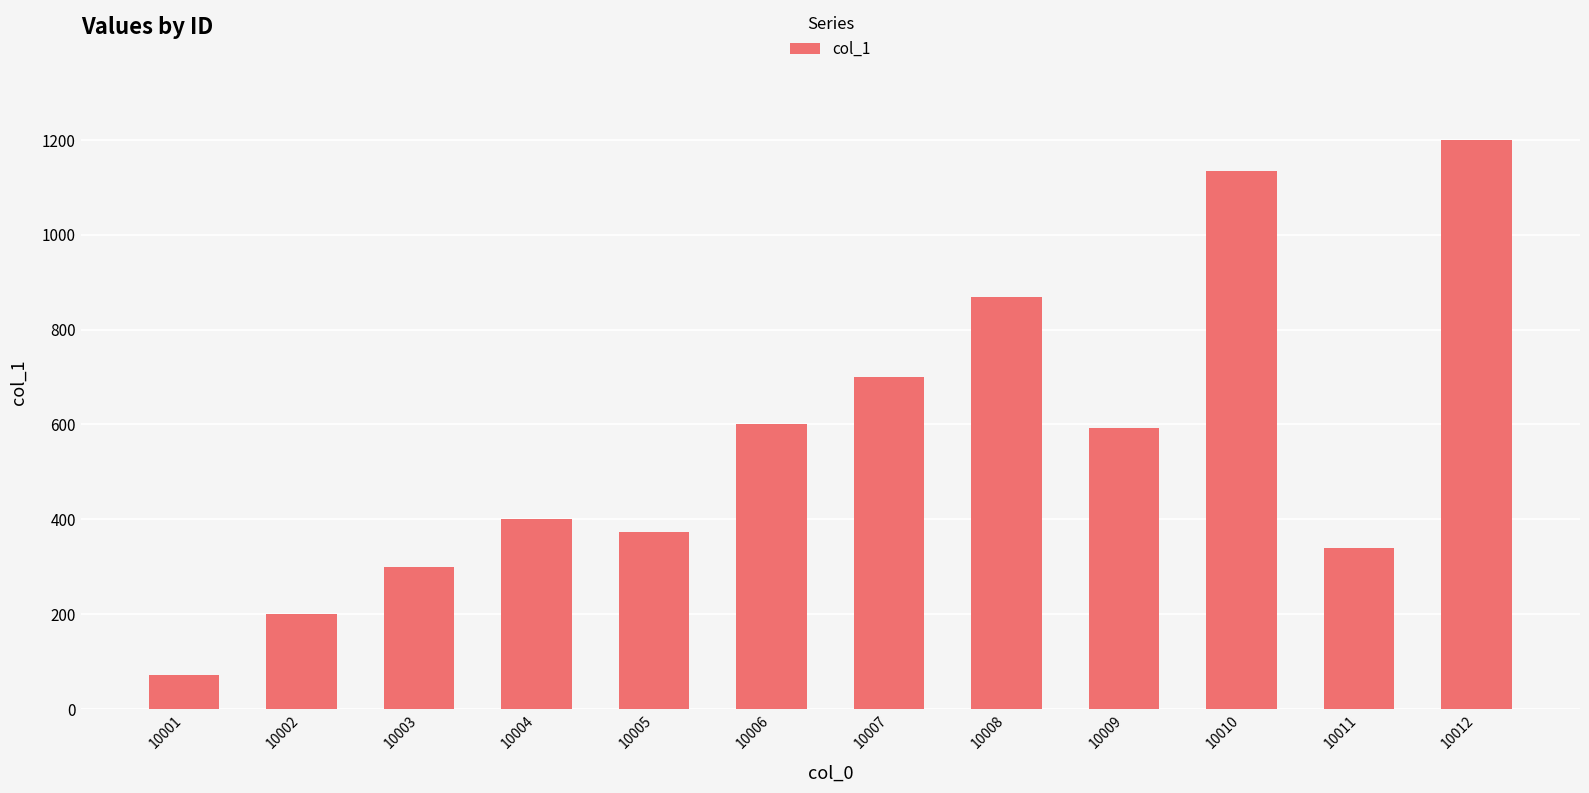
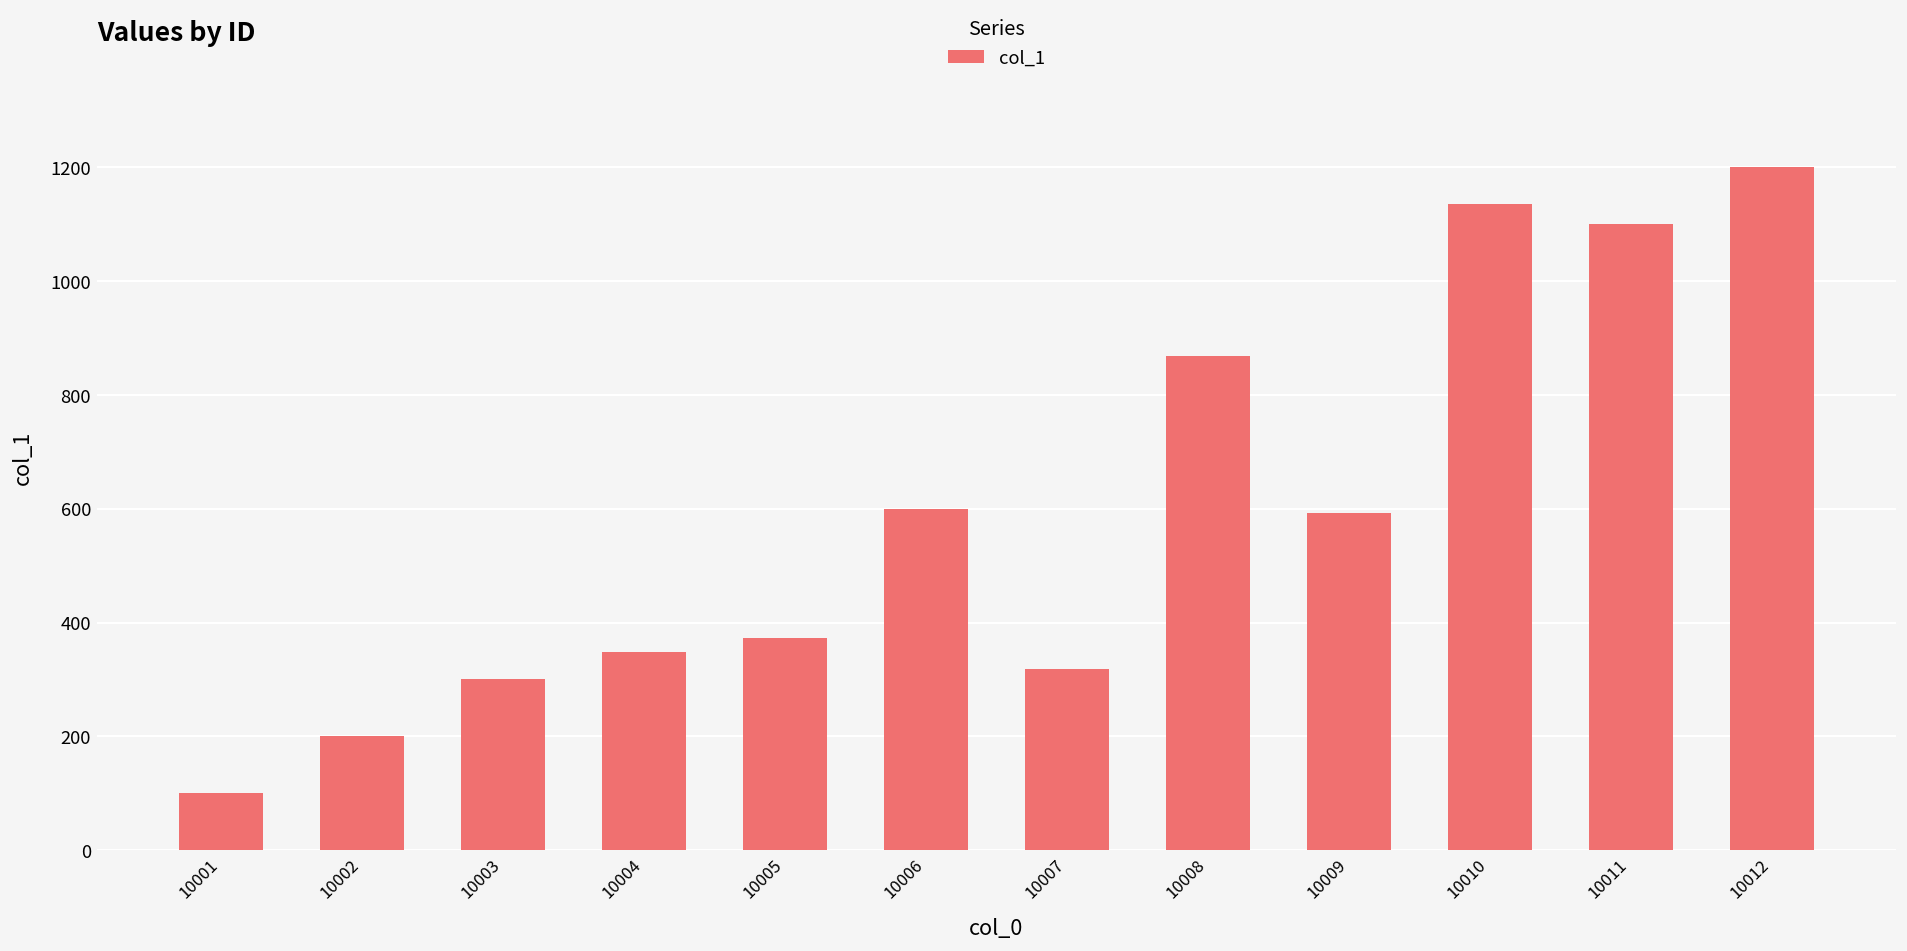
10001: 70 -> 100
10004: 400 -> 350
10007: 700 -> 320
10011: 340 -> 1100
